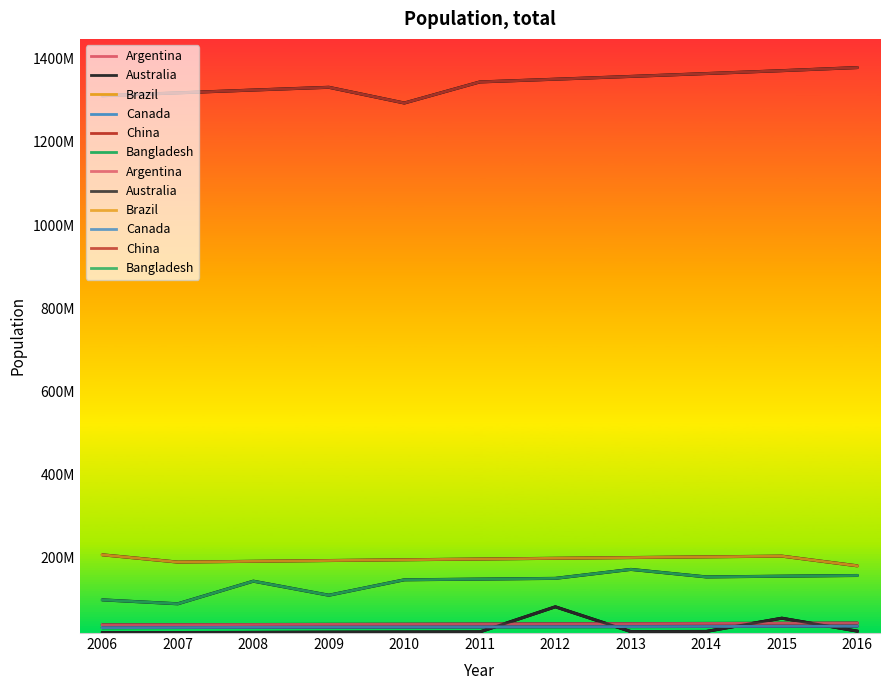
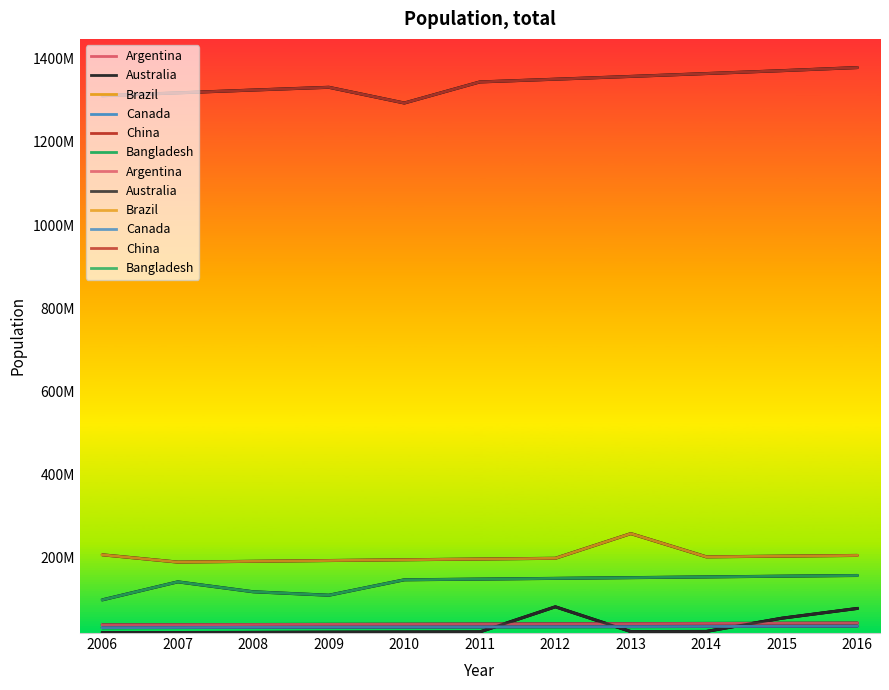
Bangladesh, 2007: 90000000 -> 140000000
Bangladesh, 2008: 140000000 -> 120000000
Brazil, 2013: 200000000 -> 260000000
Bangladesh, 2013: 170000000 -> 150000000
Australia, 2016: 20000000 -> 80000000
Brazil, 2016: 180000000 -> 210000000
